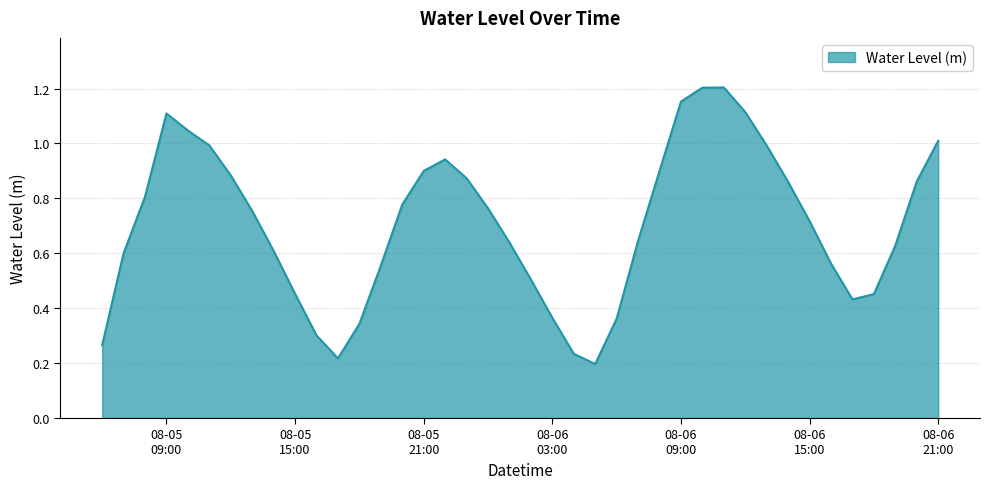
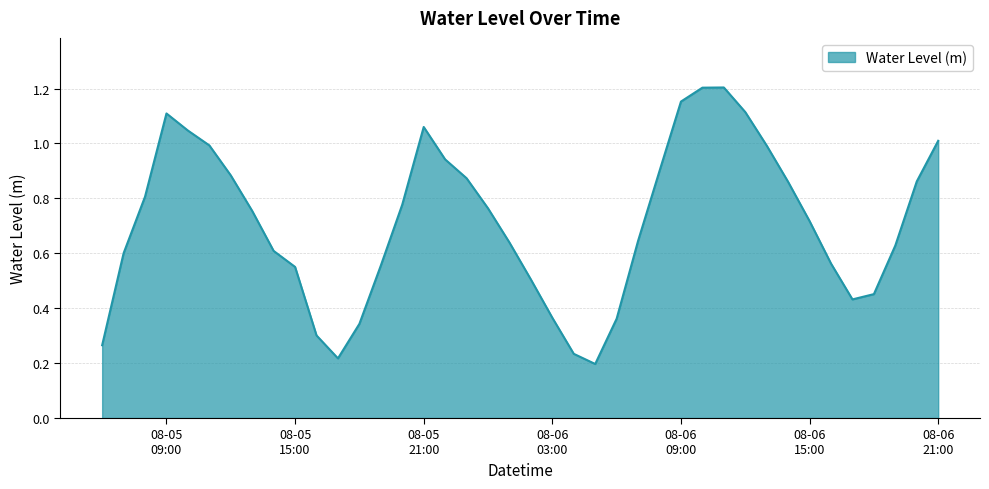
08-05 15:00: 0.45 -> 0.55
08-05 21:00: 0.90 -> 1.06
